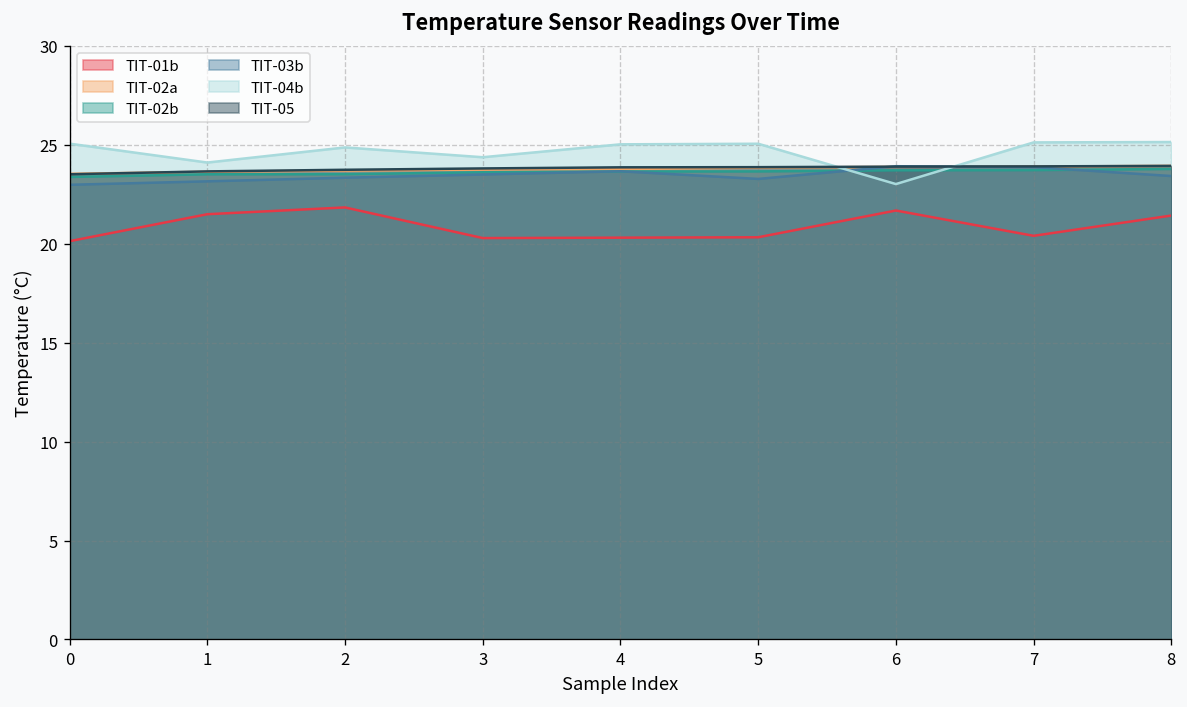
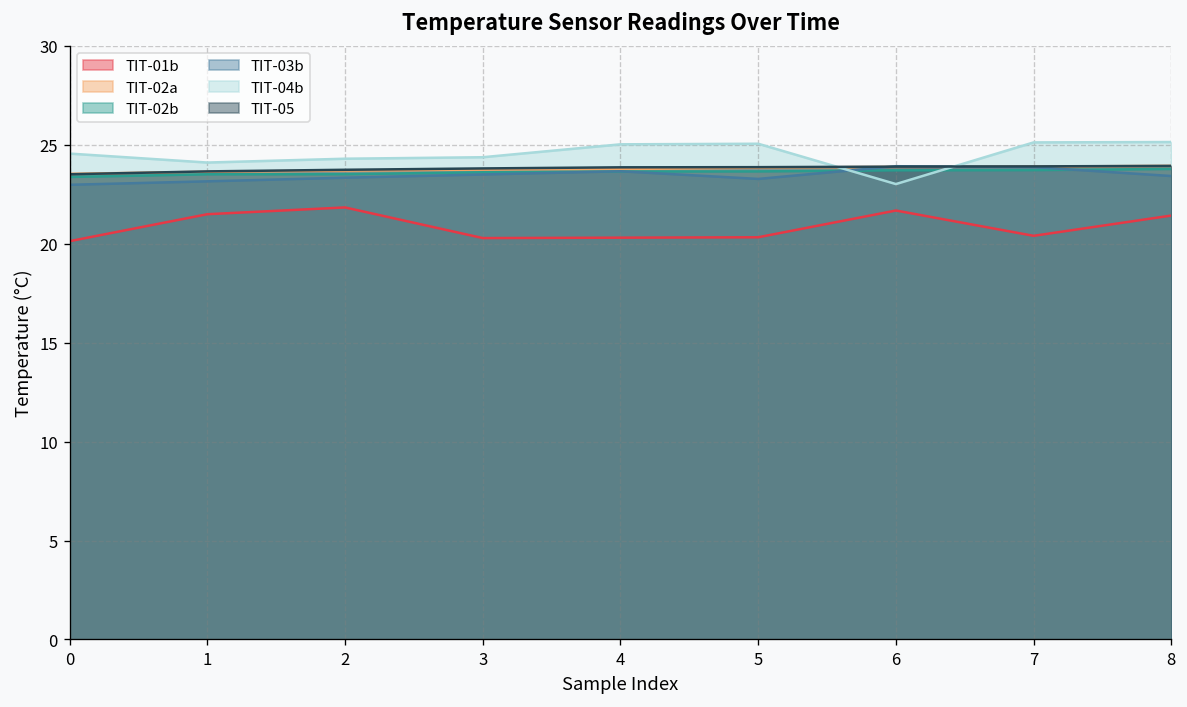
TIT-04b, 0: 25.0 -> 24.5
TIT-04b, 2: 24.9 -> 24.3
